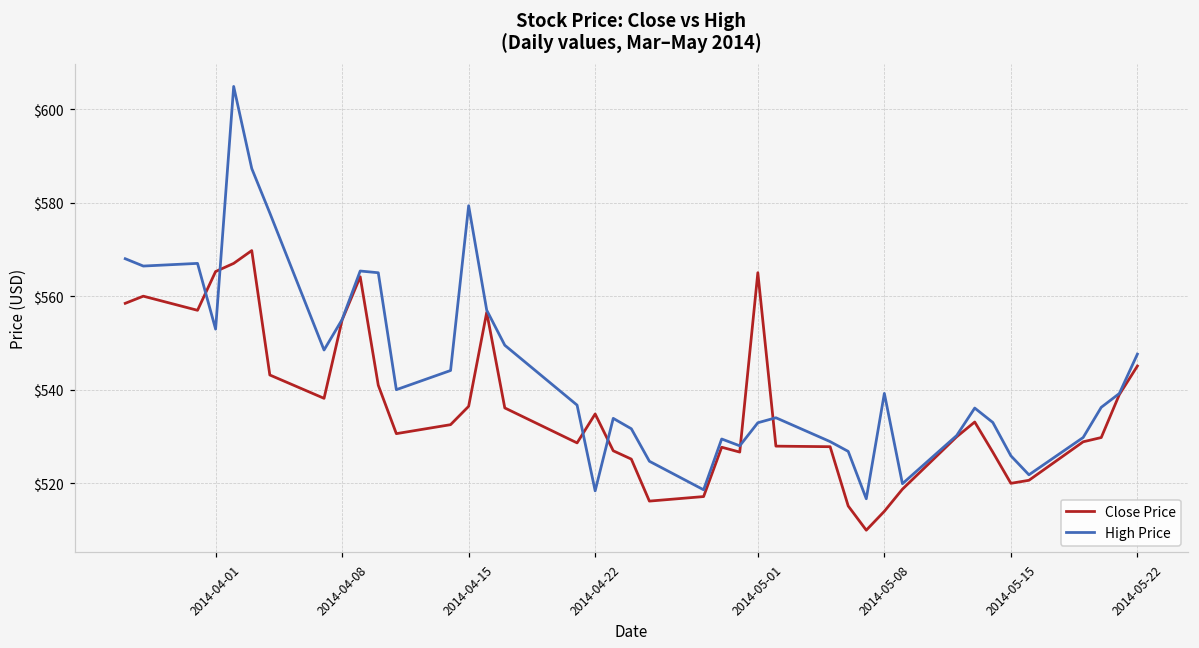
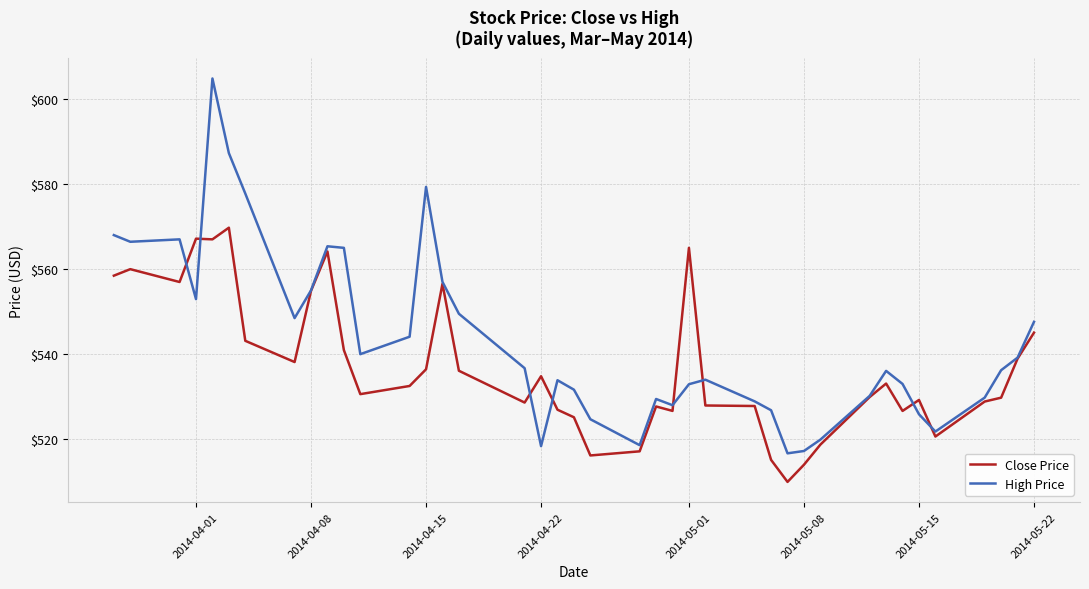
Close Price, 2014-04-01: $565 -> $567
High Price, 2014-05-08: $539 -> $517
Close Price, 2014-05-15: $520 -> $529
